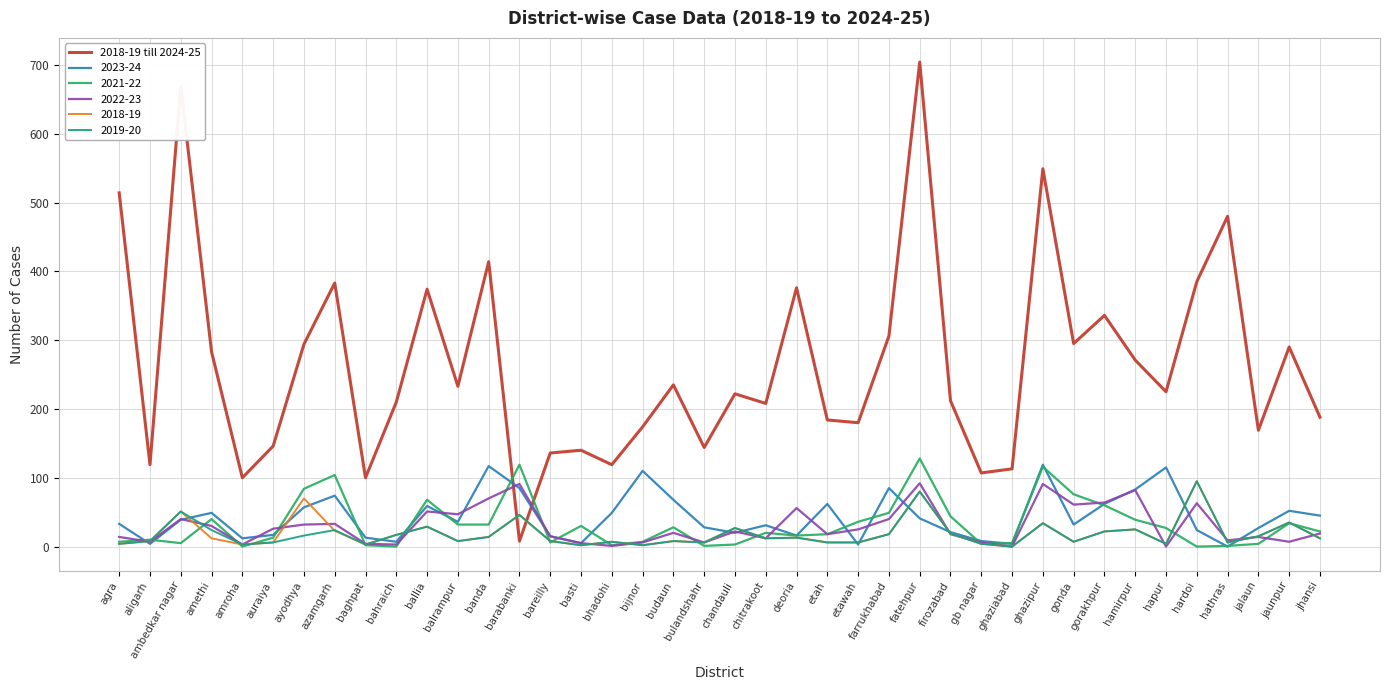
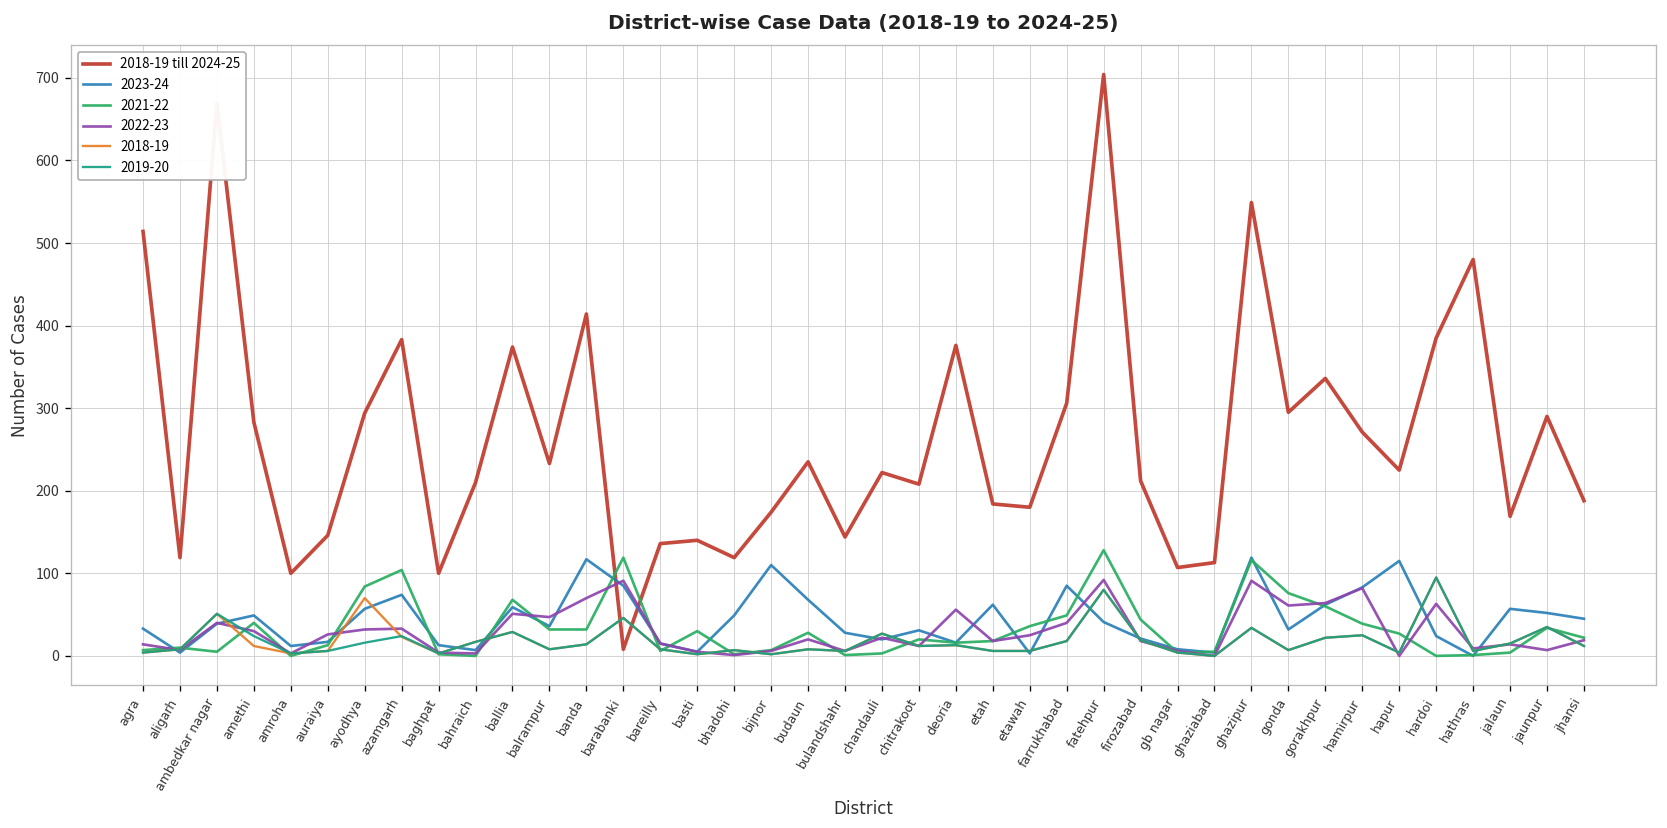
2023-24, jalaun: 30 -> 60
